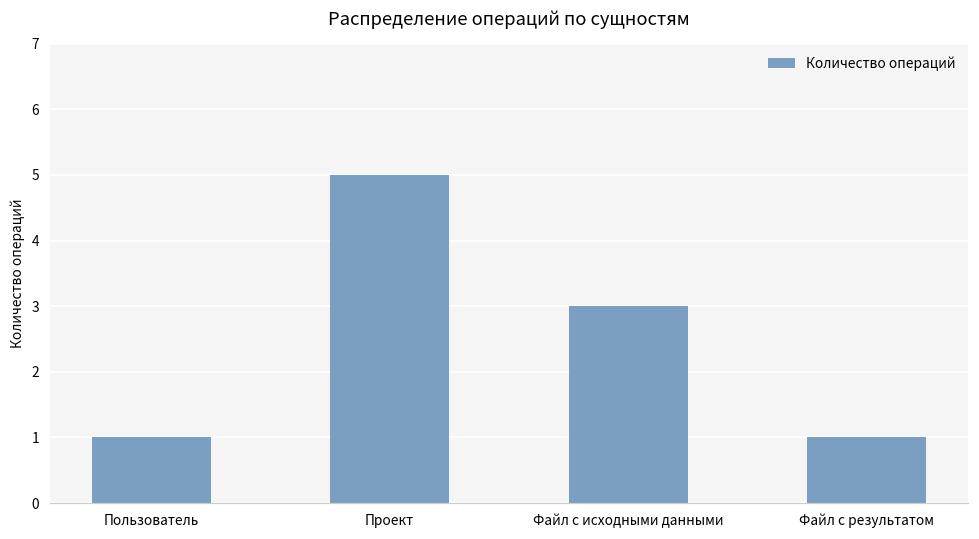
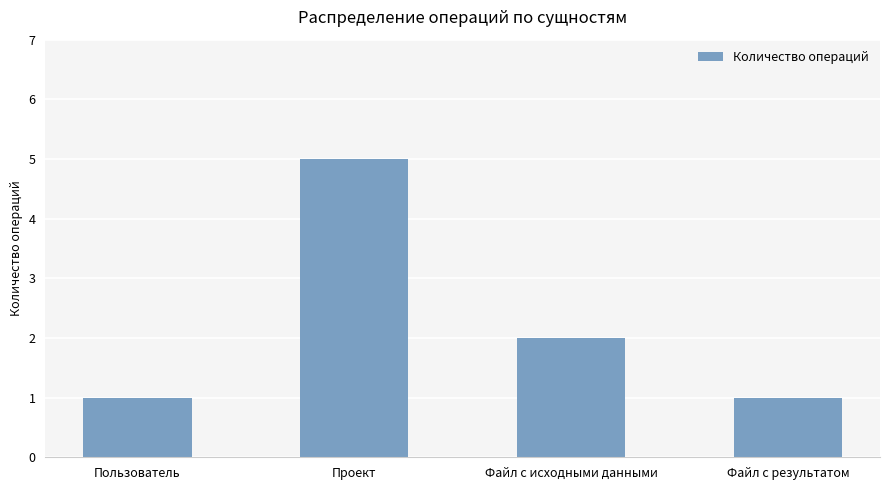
Файл с исходными данными: 3 -> 2
